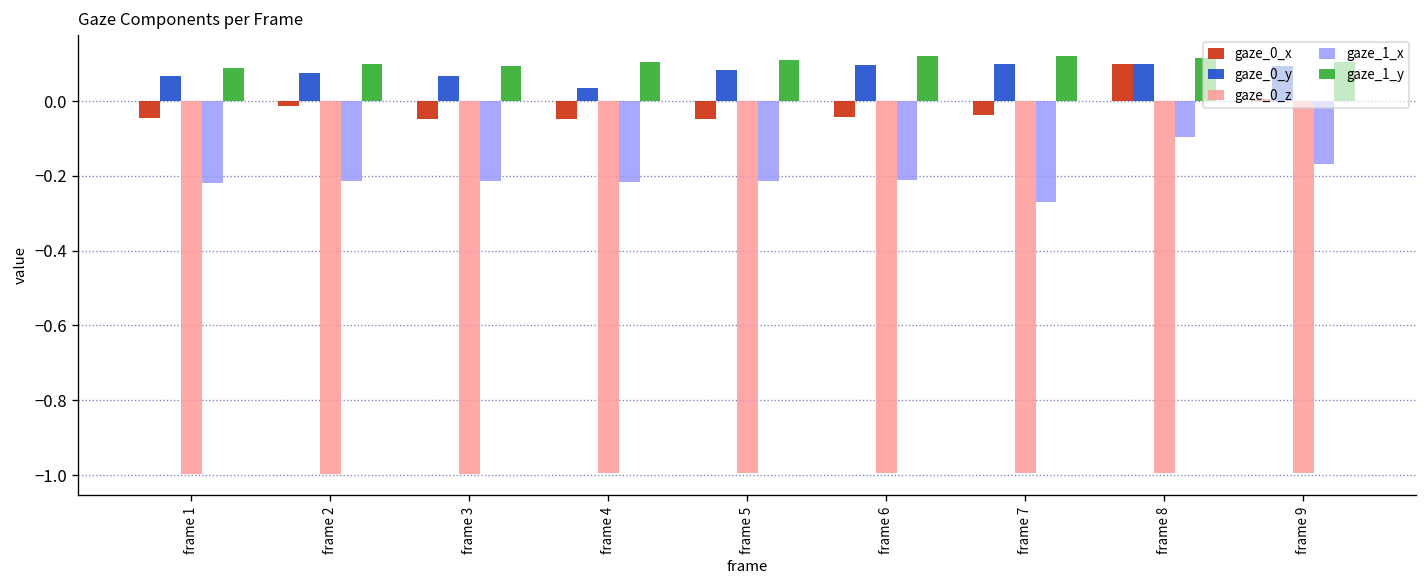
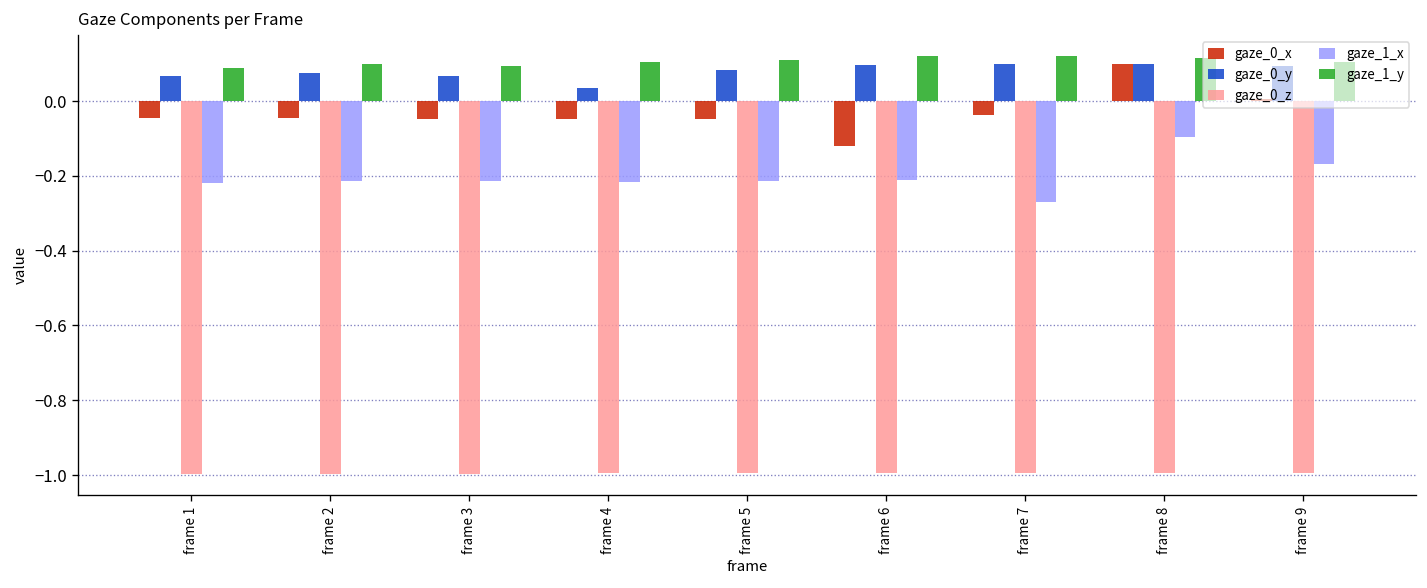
gaze_0_x, frame 2: -0.01 -> -0.05
gaze_0_x, frame 6: -0.04 -> -0.12
